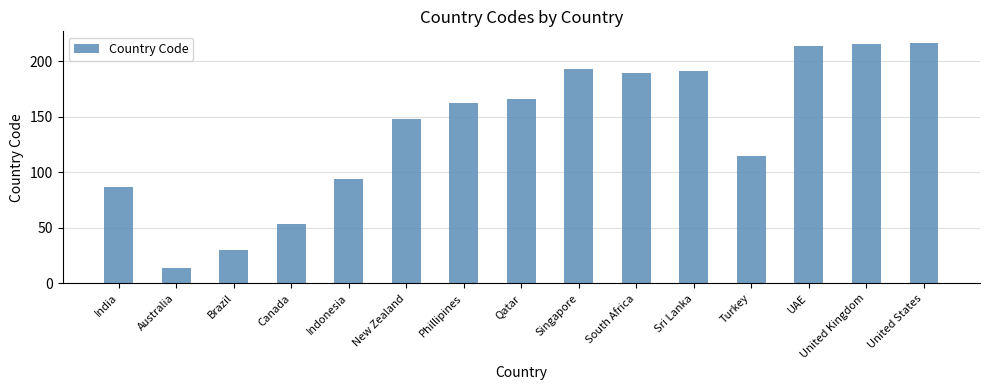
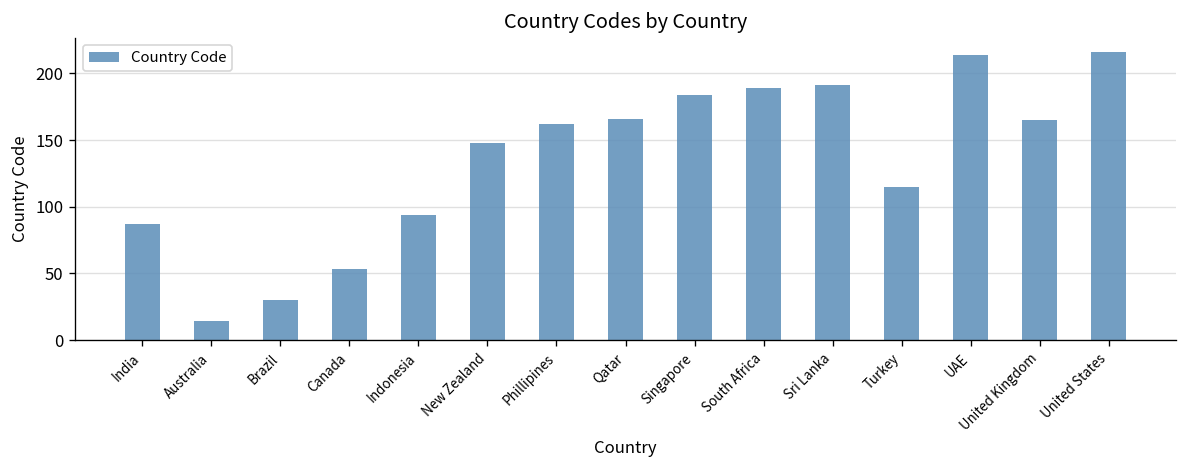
Singapore: 193 -> 184
United Kingdom: 215 -> 165
